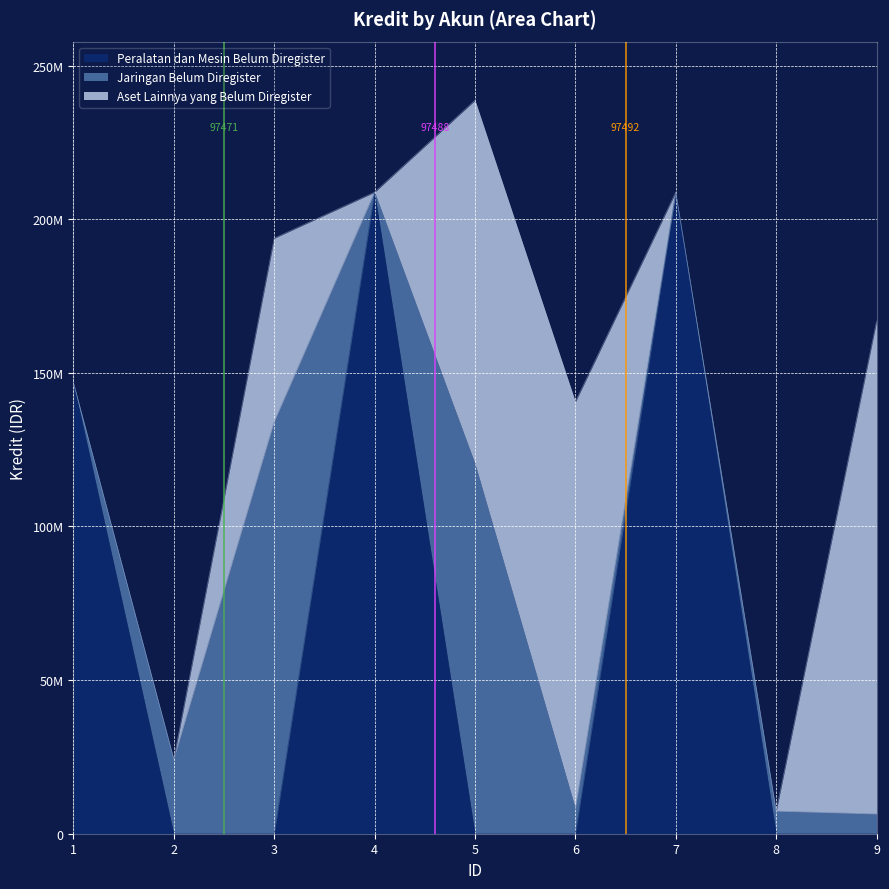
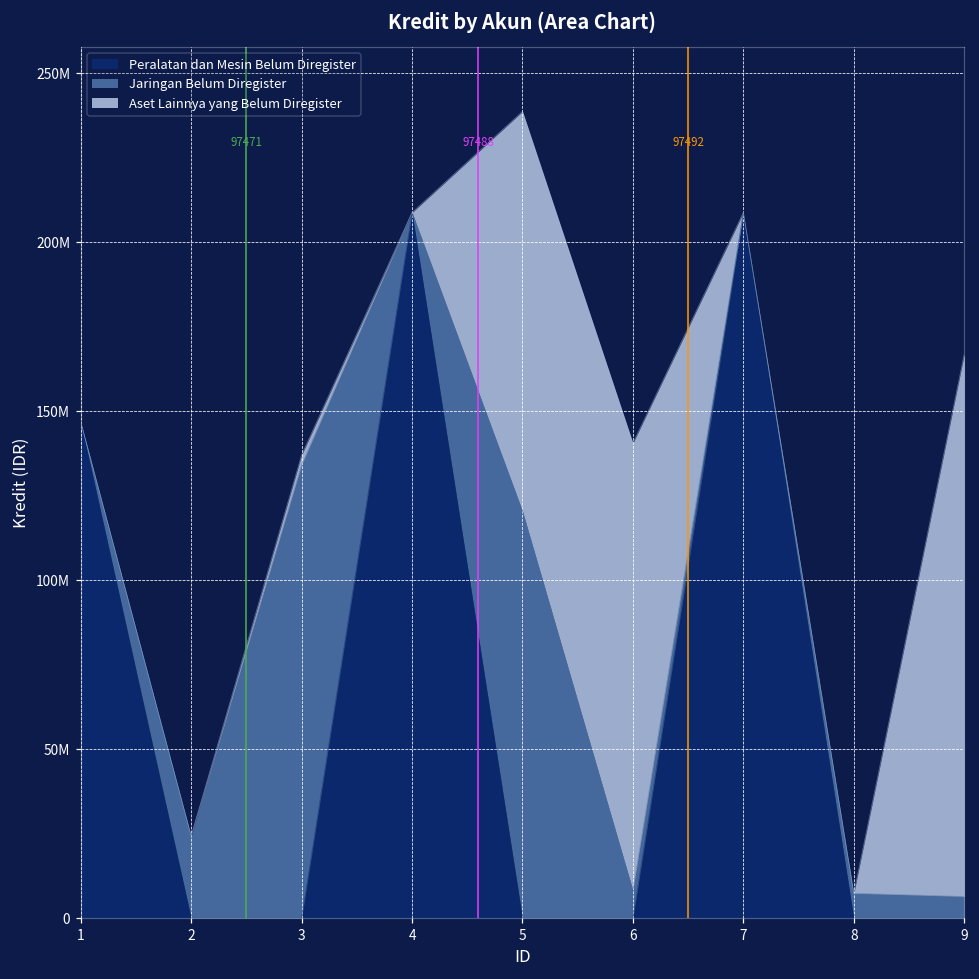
Aset Lainnya yang Belum Diregister, 3: 60000000 -> 3000000
